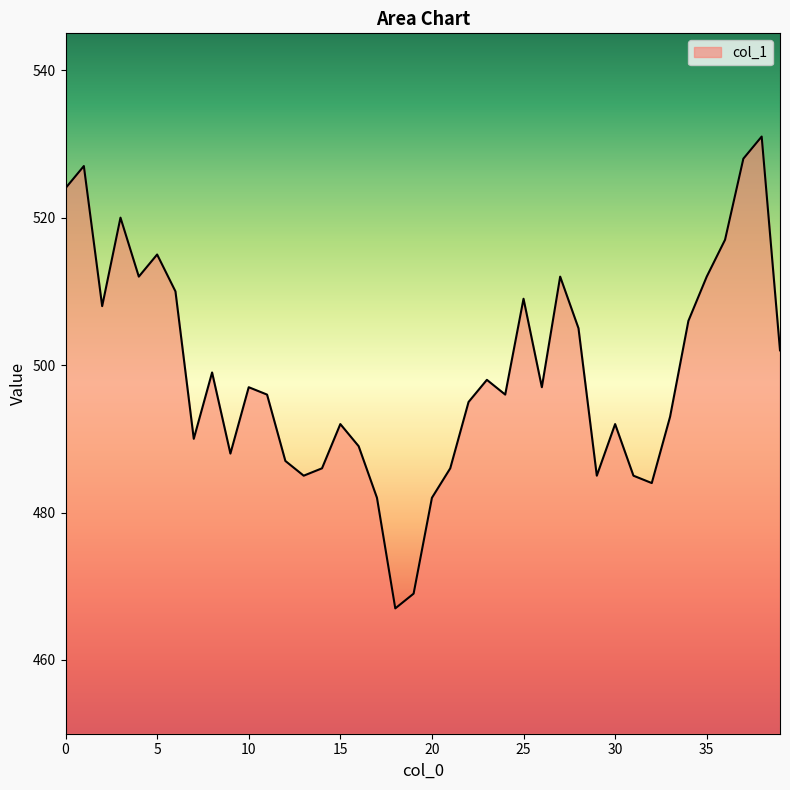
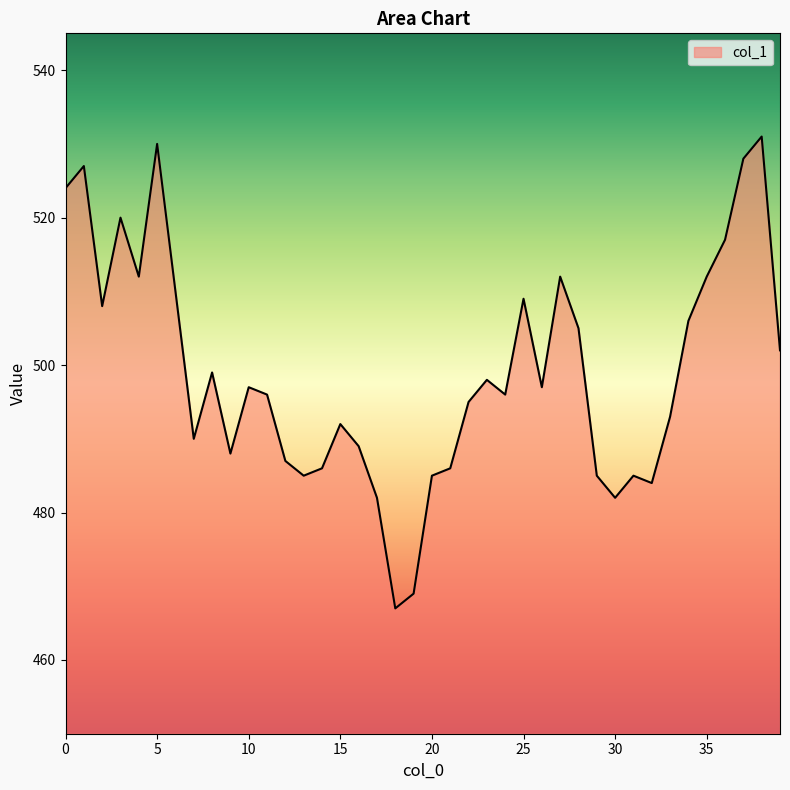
5: 515 -> 530
20: 482 -> 485
30: 492 -> 482
